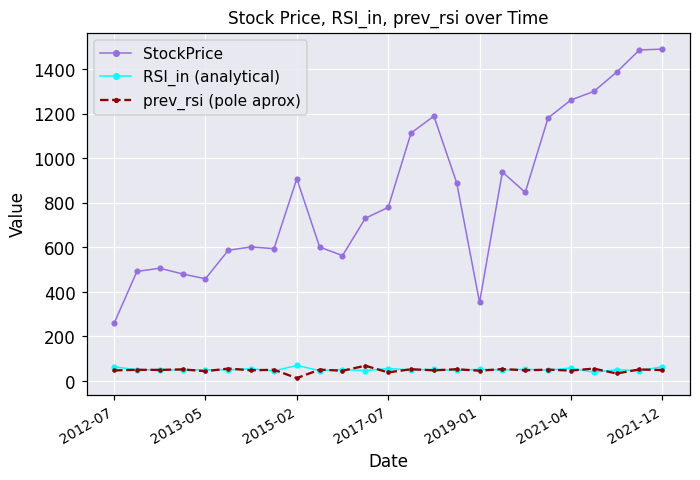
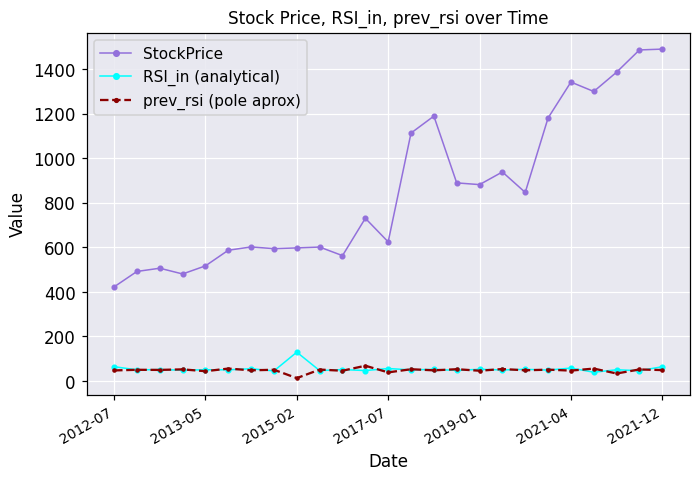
StockPrice, 2012-07: 260 -> 420
StockPrice, 2013-05: 460 -> 520
StockPrice, 2015-02: 910 -> 600
RSI_in (analytical), 2015-02: 70 -> 130
StockPrice, 2017-07: 780 -> 620
StockPrice, 2019-01: 350 -> 880
StockPrice, 2021-04: 1260 -> 1340
